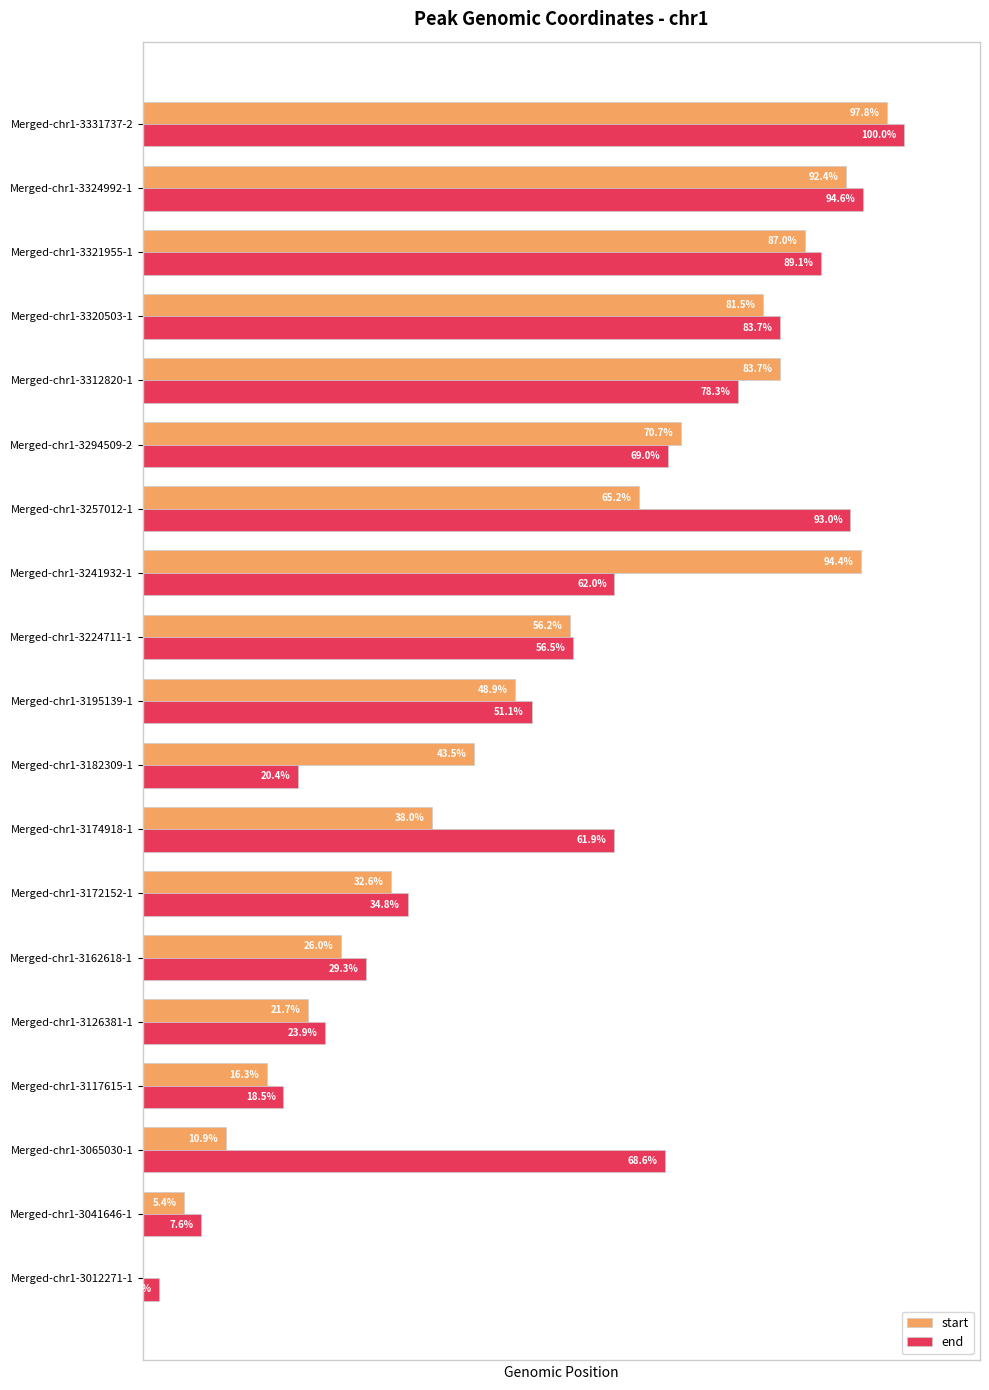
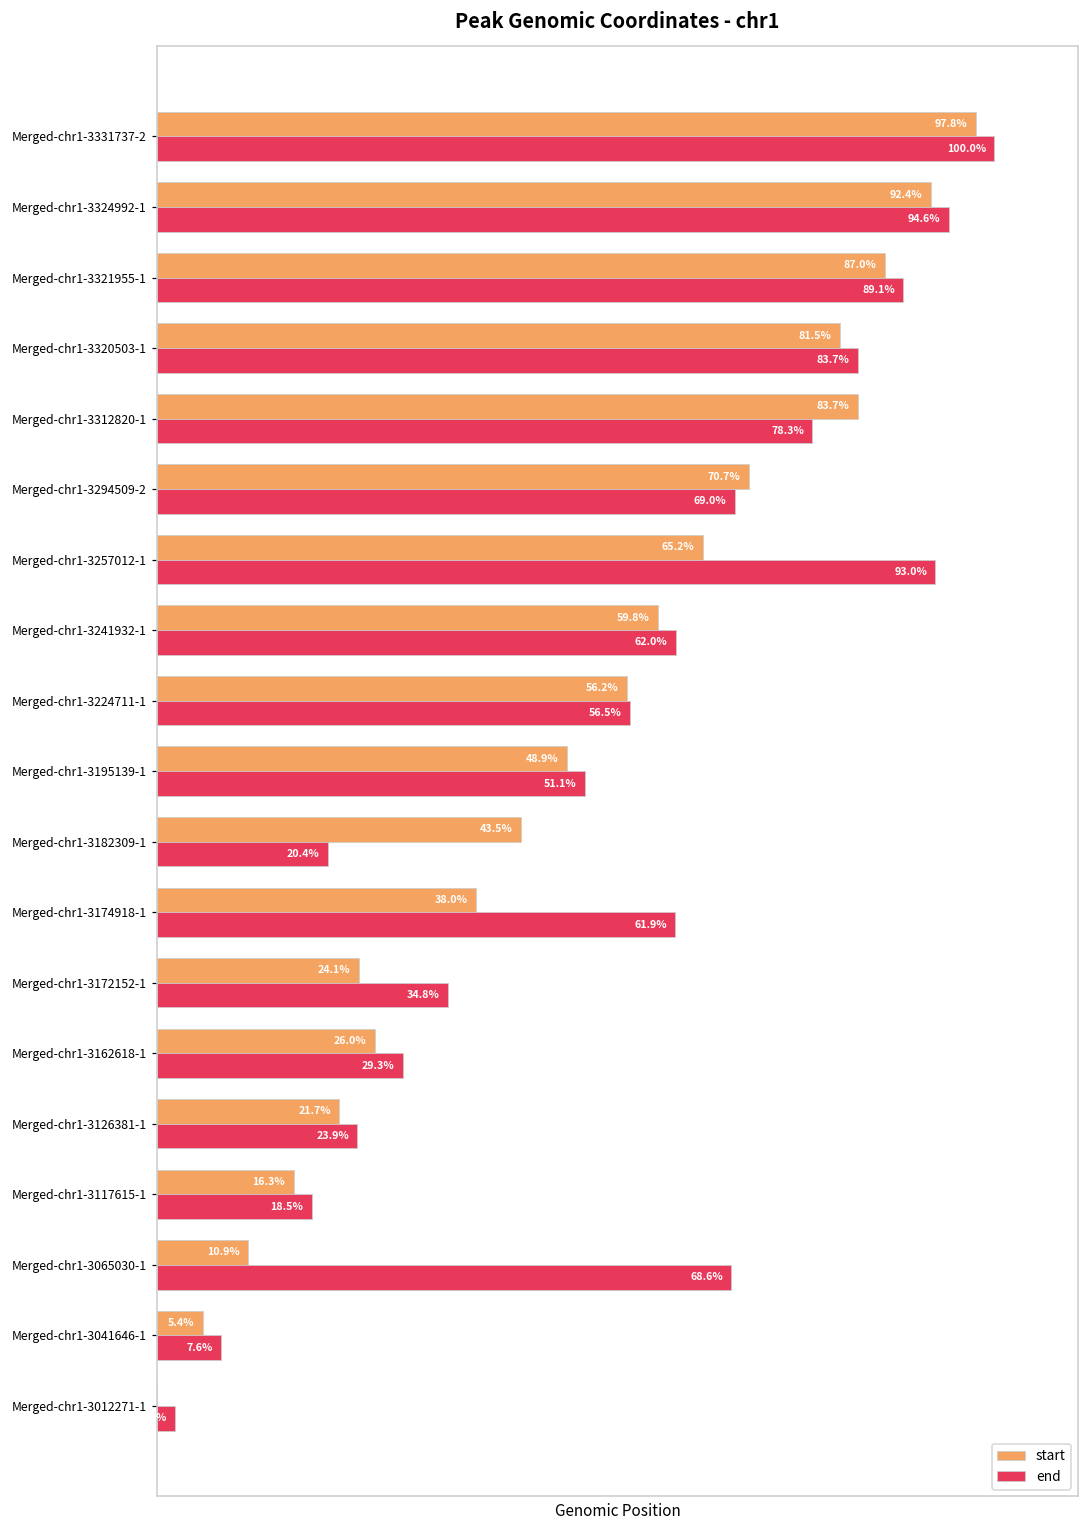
start, Merged-chr1-3241932-1: 94.4% -> 59.8%
start, Merged-chr1-3172152-1: 32.6% -> 24.1%
